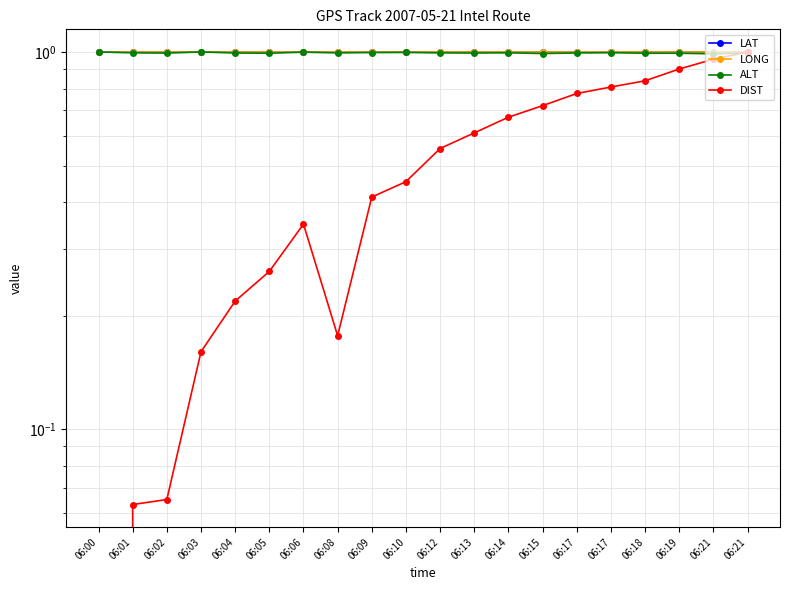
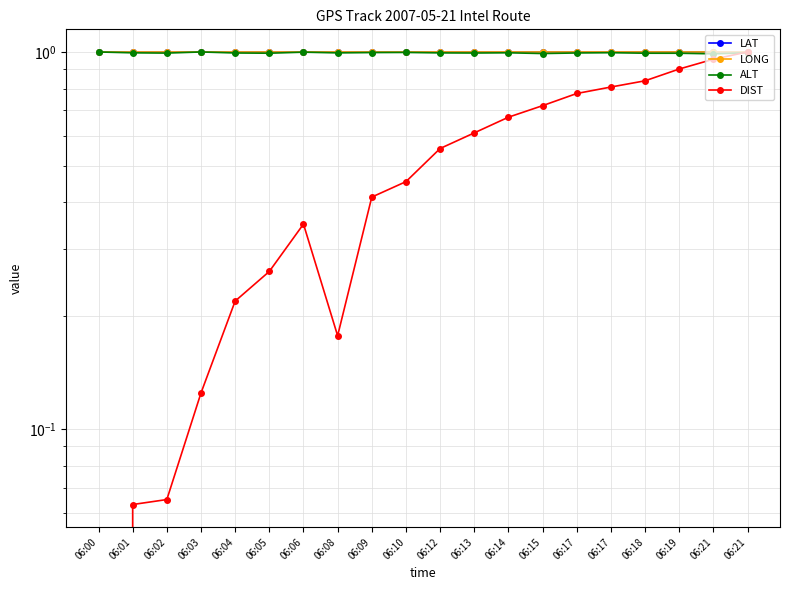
DIST, 06:03: 0.160 -> 0.125
